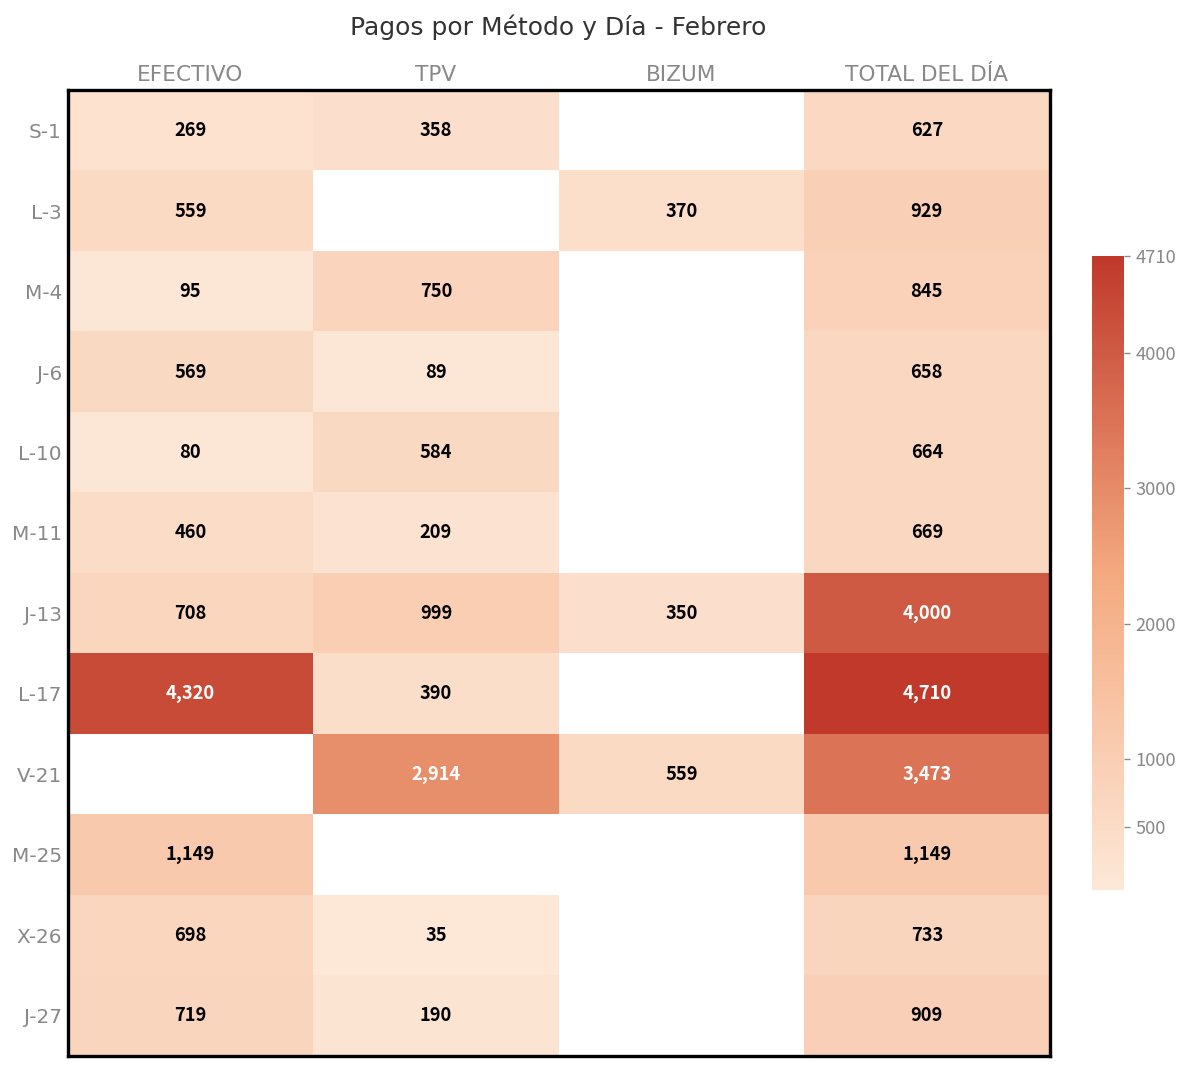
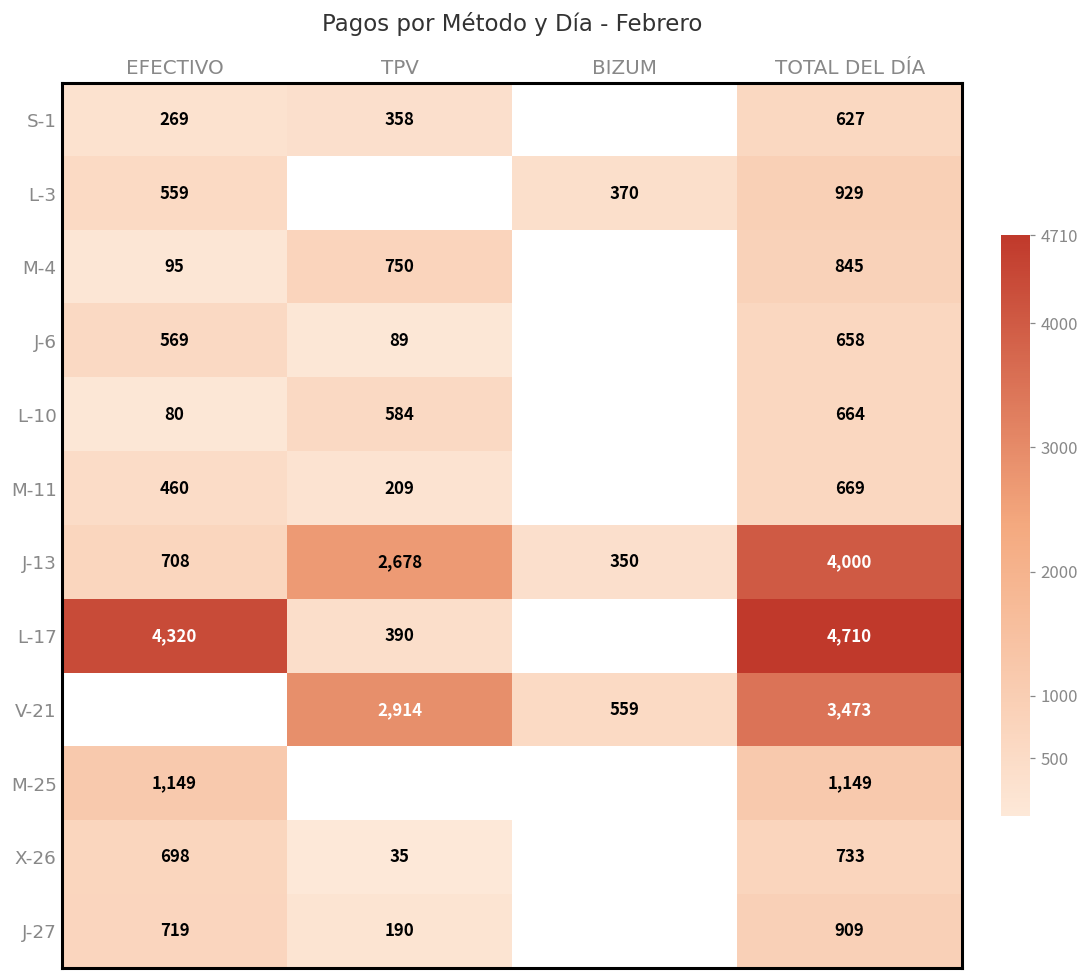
J-13, TPV: 999 -> 2,678
